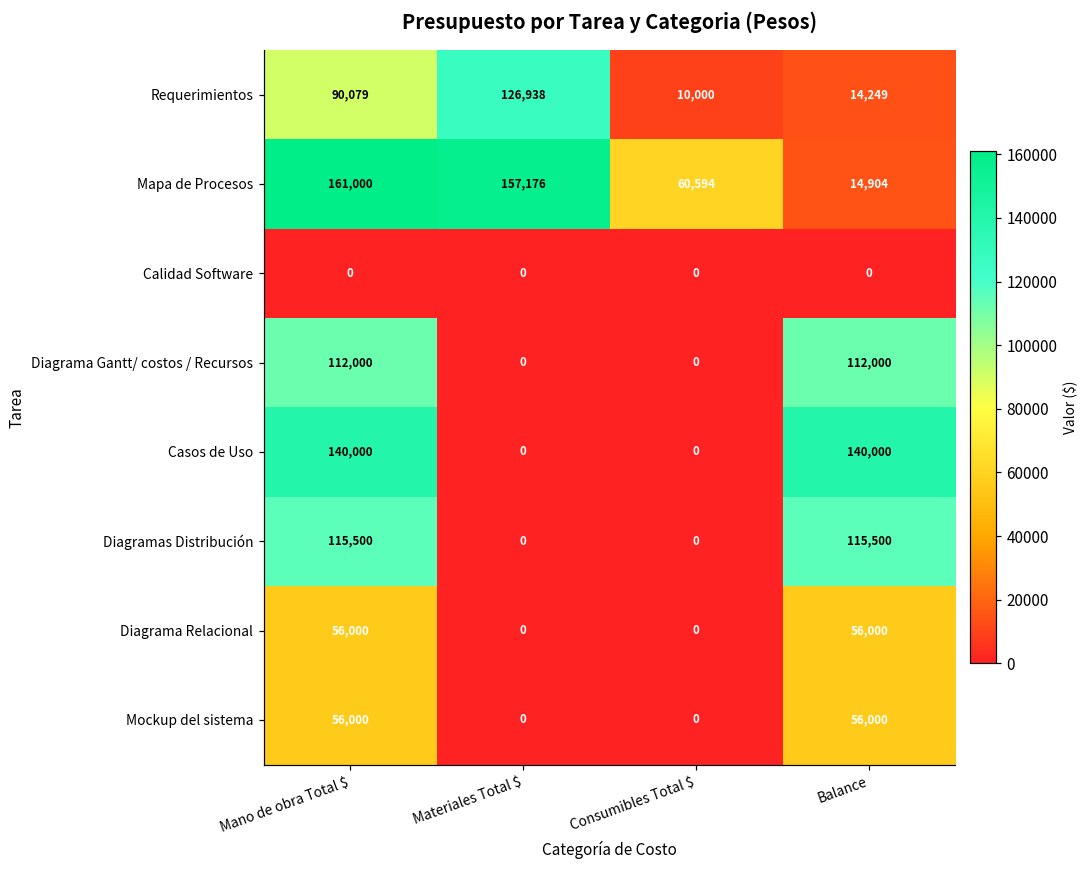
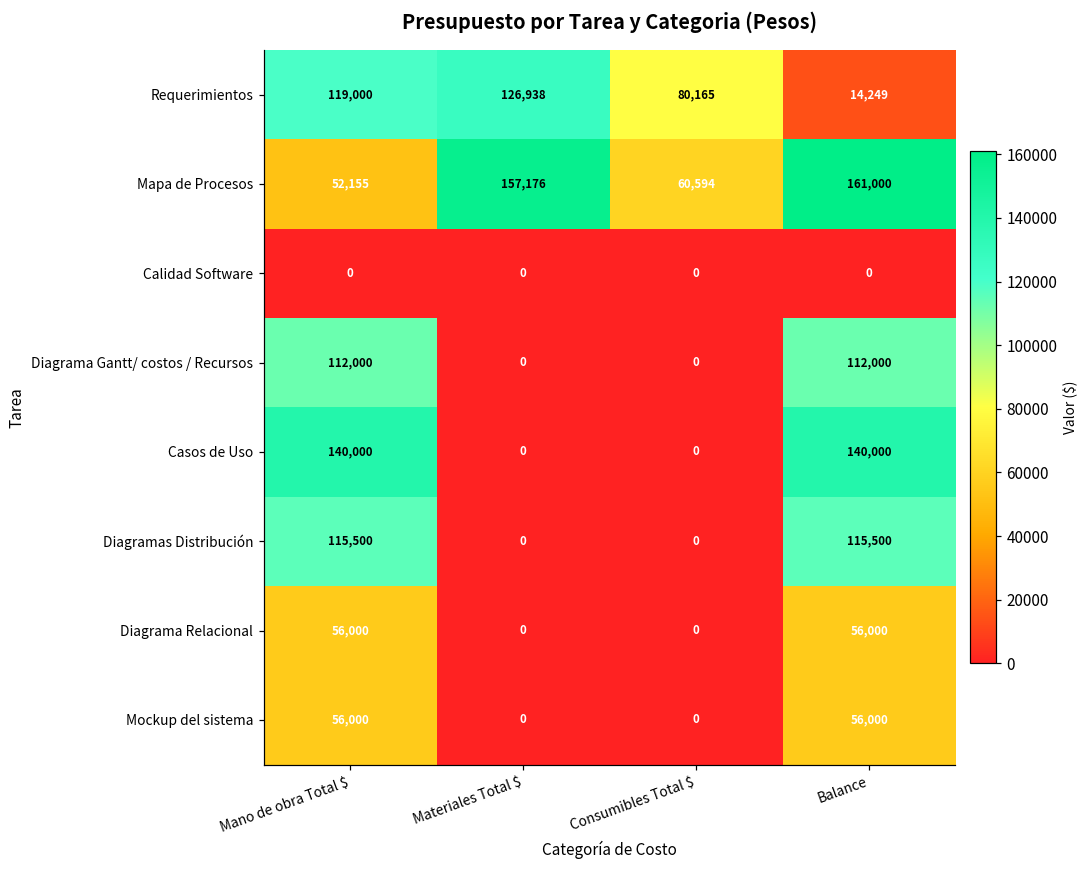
Requerimientos, Mano de obra Total $: 90,079 -> 119,000
Requerimientos, Consumibles Total $: 10,000 -> 80,165
Mapa de Procesos, Mano de obra Total $: 161,000 -> 52,155
Mapa de Procesos, Balance: 14,904 -> 161,000
